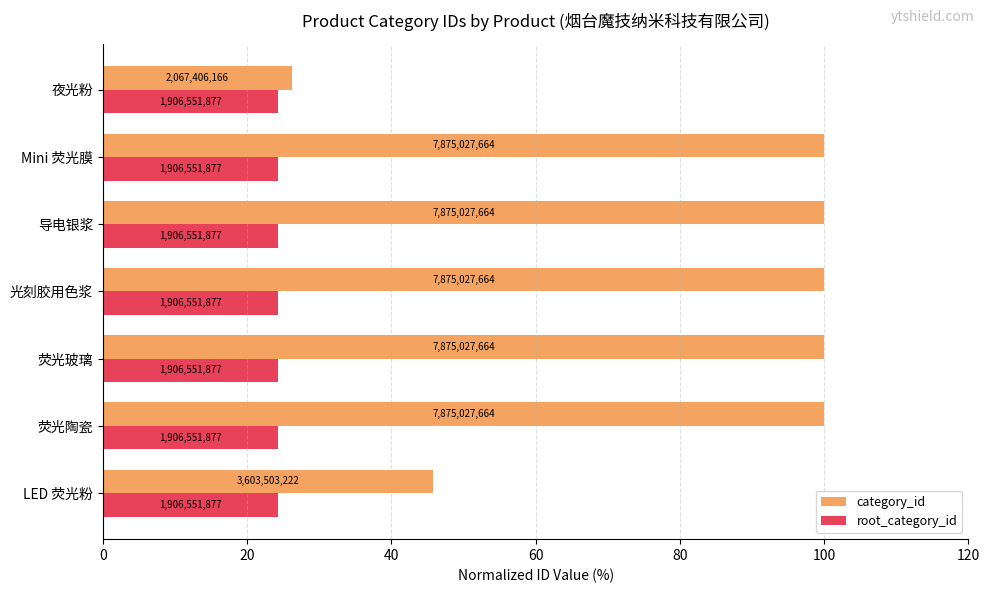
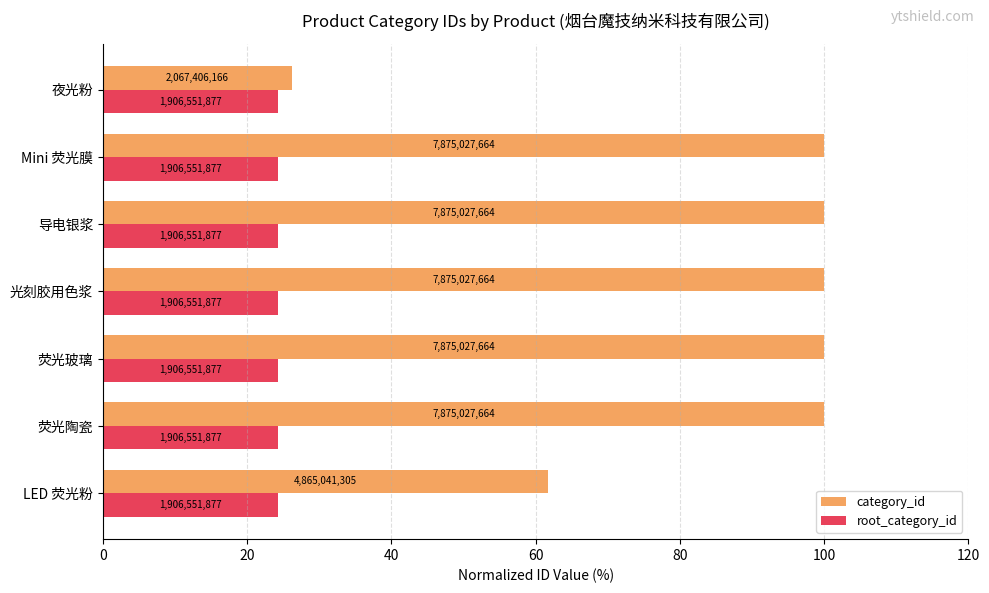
category_id, LED 荧光粉: 3,603,503,222 -> 4,865,041,305
